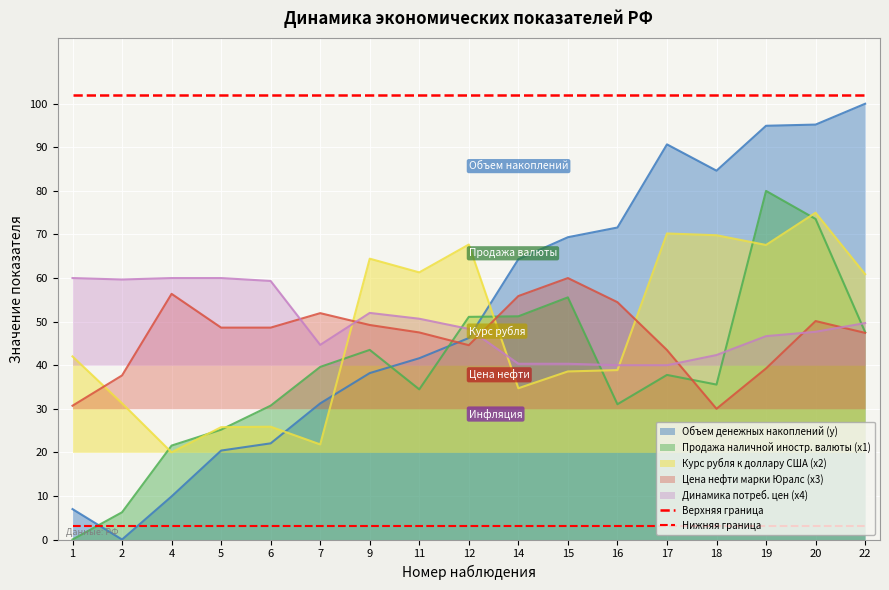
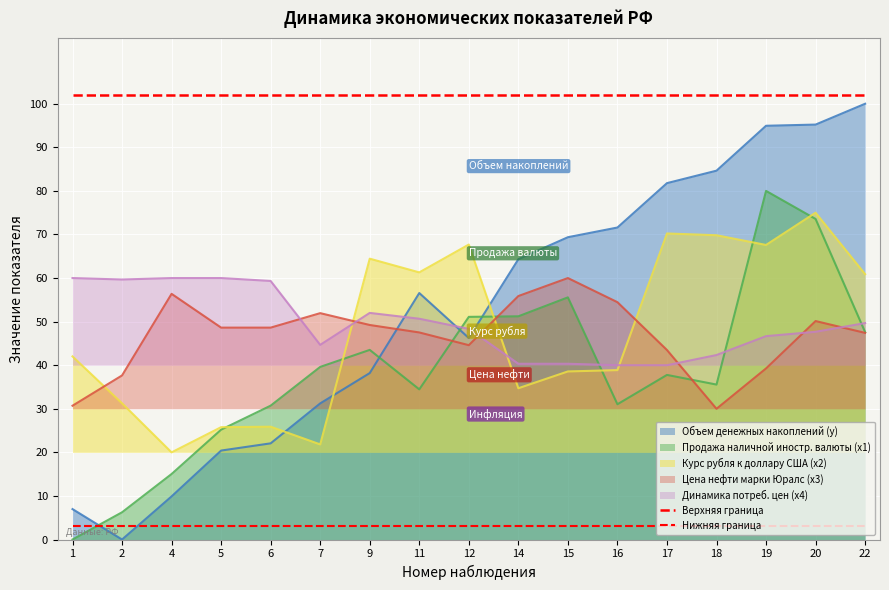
Продажа наличной иностр. валюты (x1), 4: 22 -> 15
Объем денежных накоплений (y), 11: 42 -> 57
Объем денежных накоплений (y), 17: 91 -> 82
